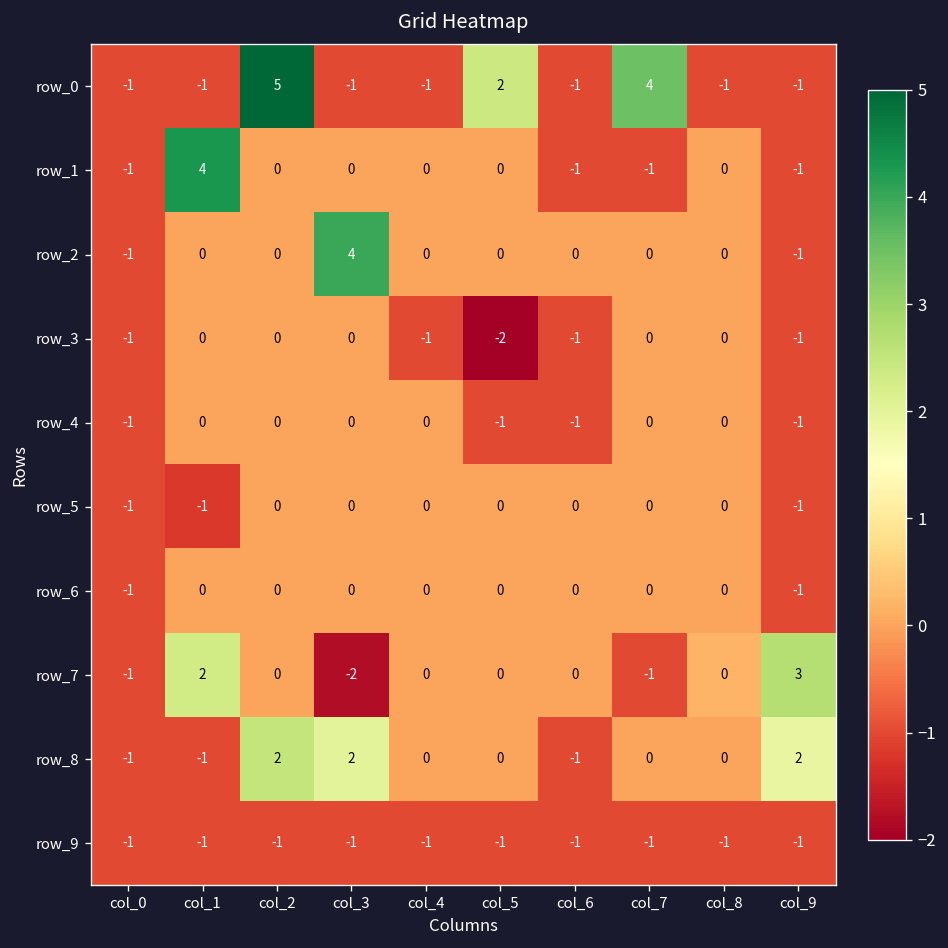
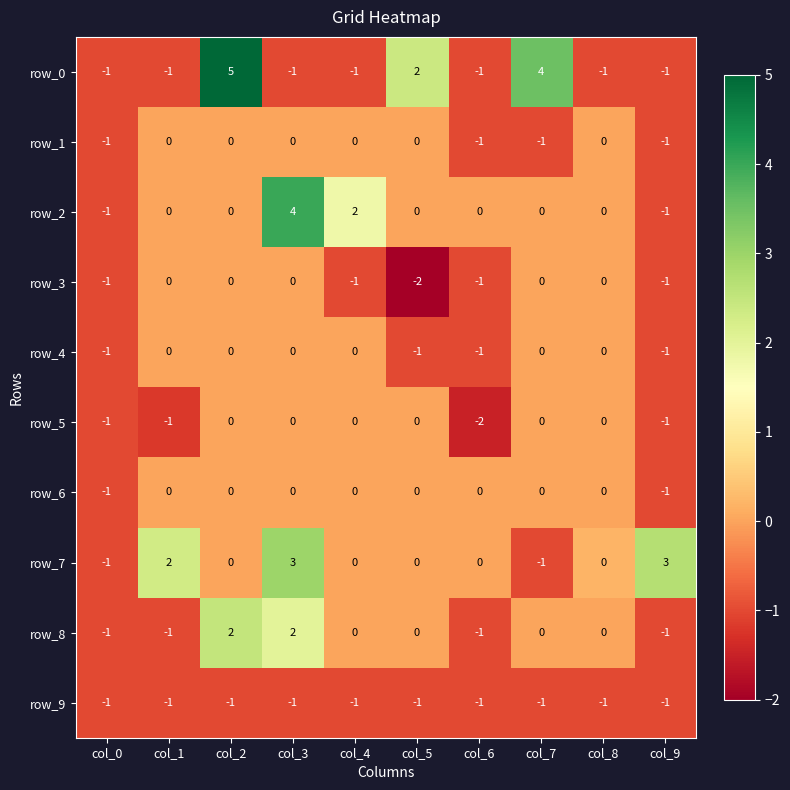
row_1, col_1: 4 -> 0
row_2, col_4: 0 -> 2
row_5, col_6: 0 -> -2
row_7, col_3: -2 -> 3
row_8, col_9: 2 -> -1
